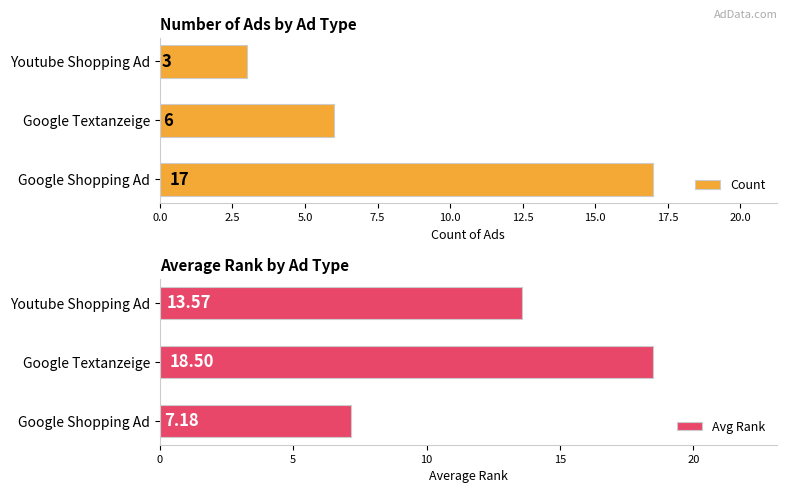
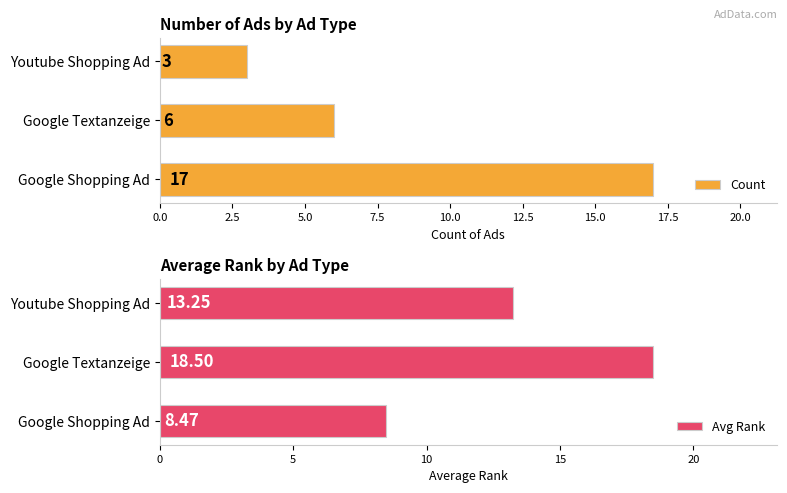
Average Rank by Ad Type, Youtube Shopping Ad: 13.57 -> 13.25
Average Rank by Ad Type, Google Shopping Ad: 7.18 -> 8.47
